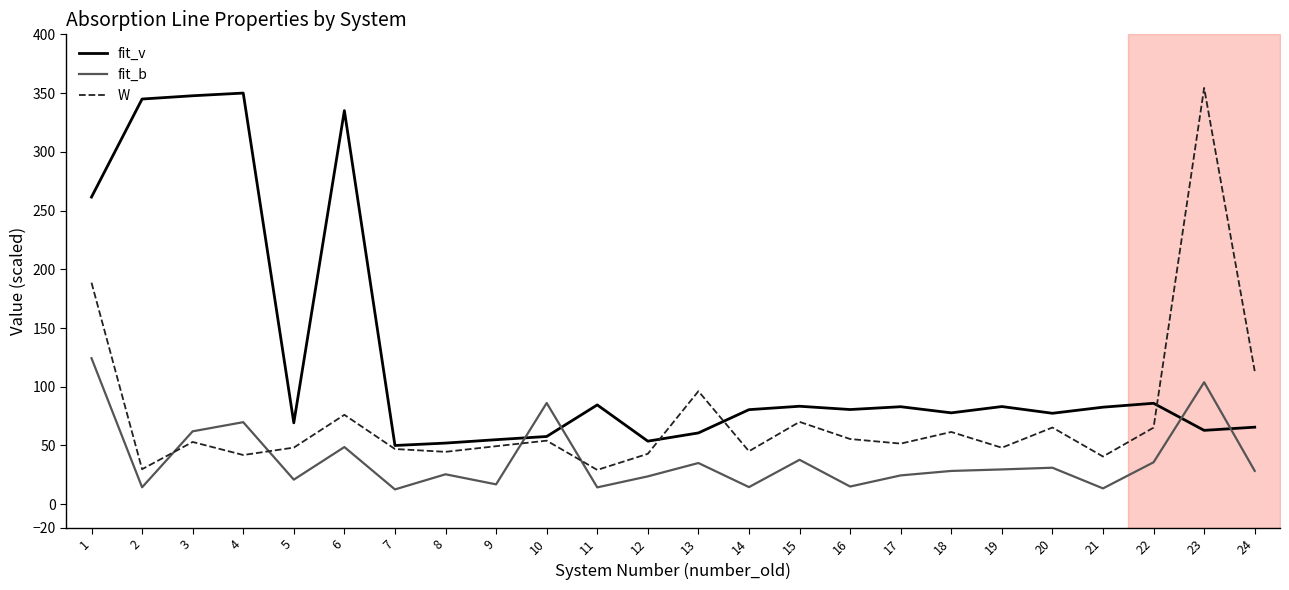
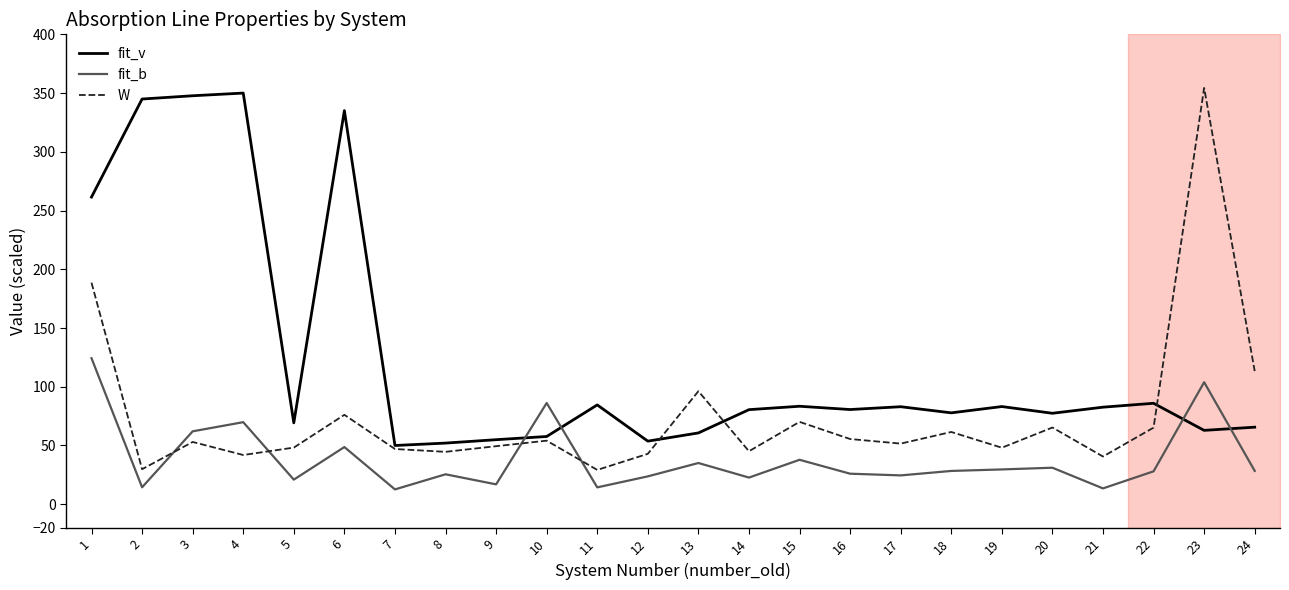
fit_b, 14: 15 -> 23
fit_b, 16: 15 -> 26
fit_b, 22: 36 -> 28
